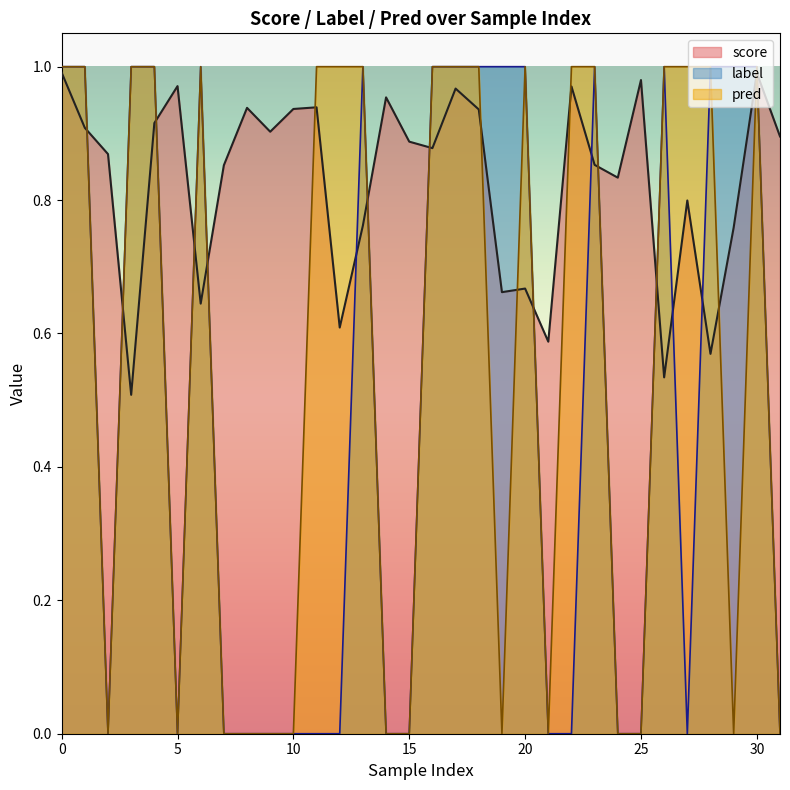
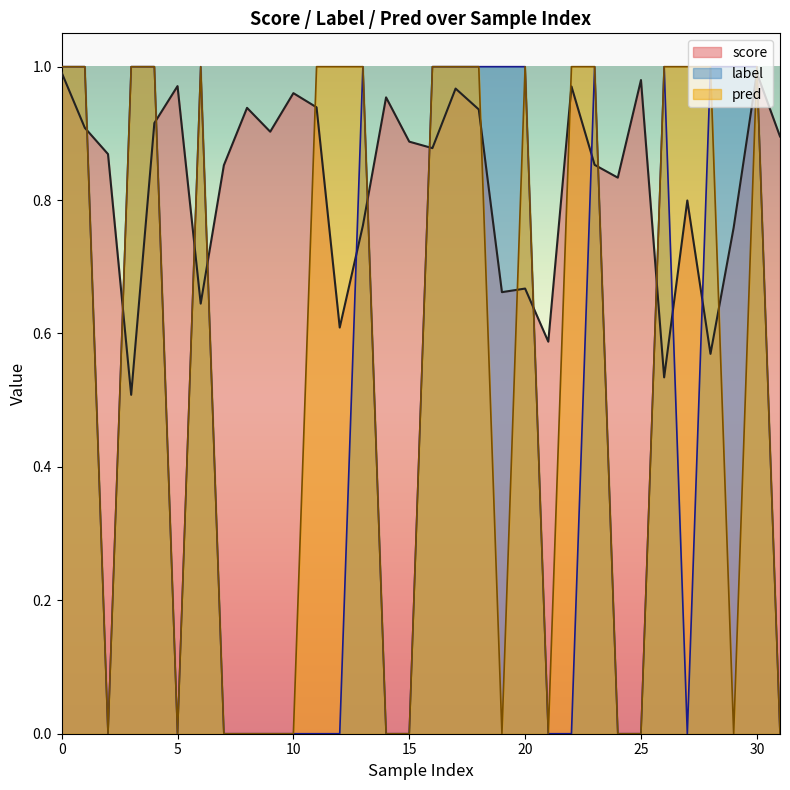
score, 10: 0.94 -> 0.96
